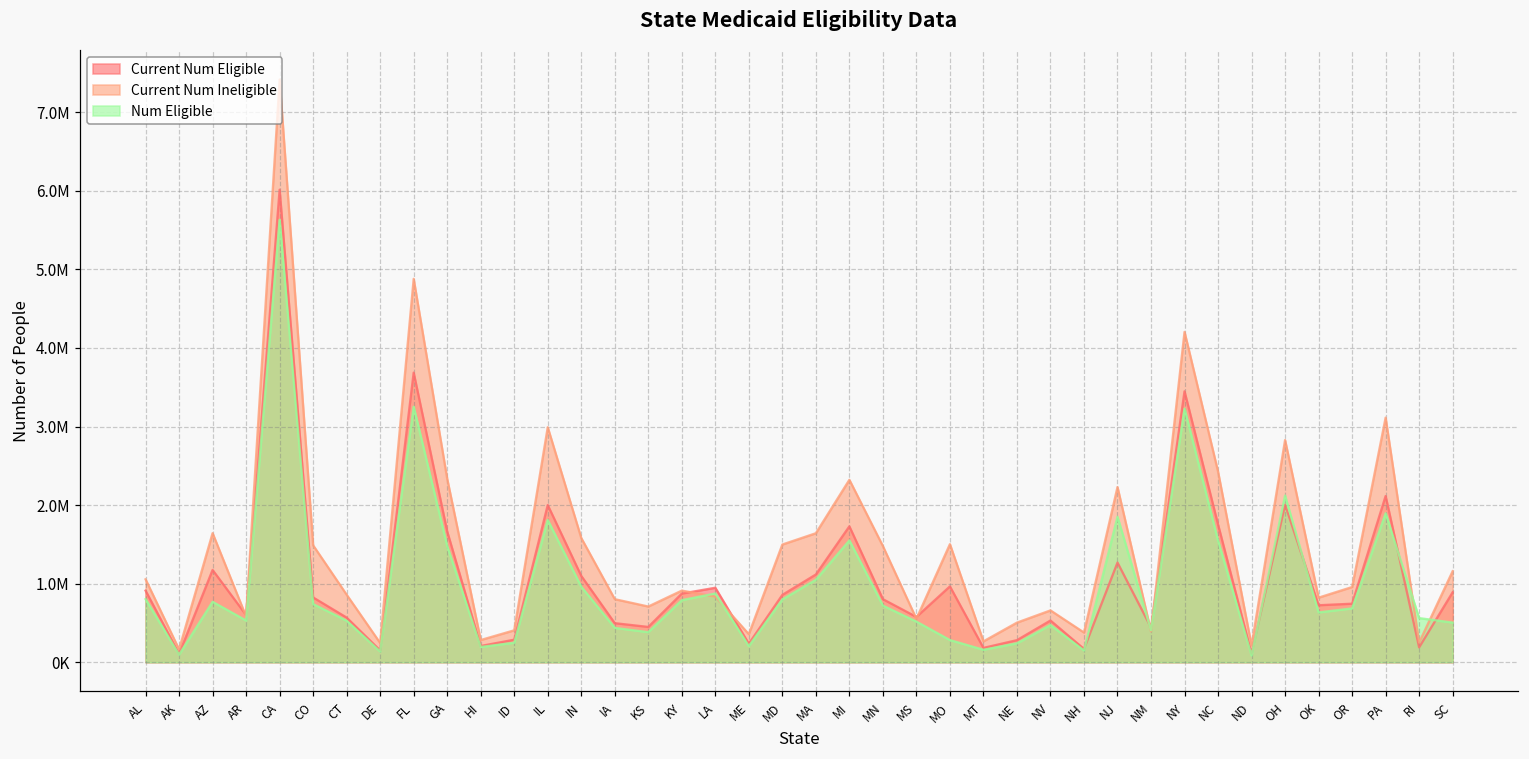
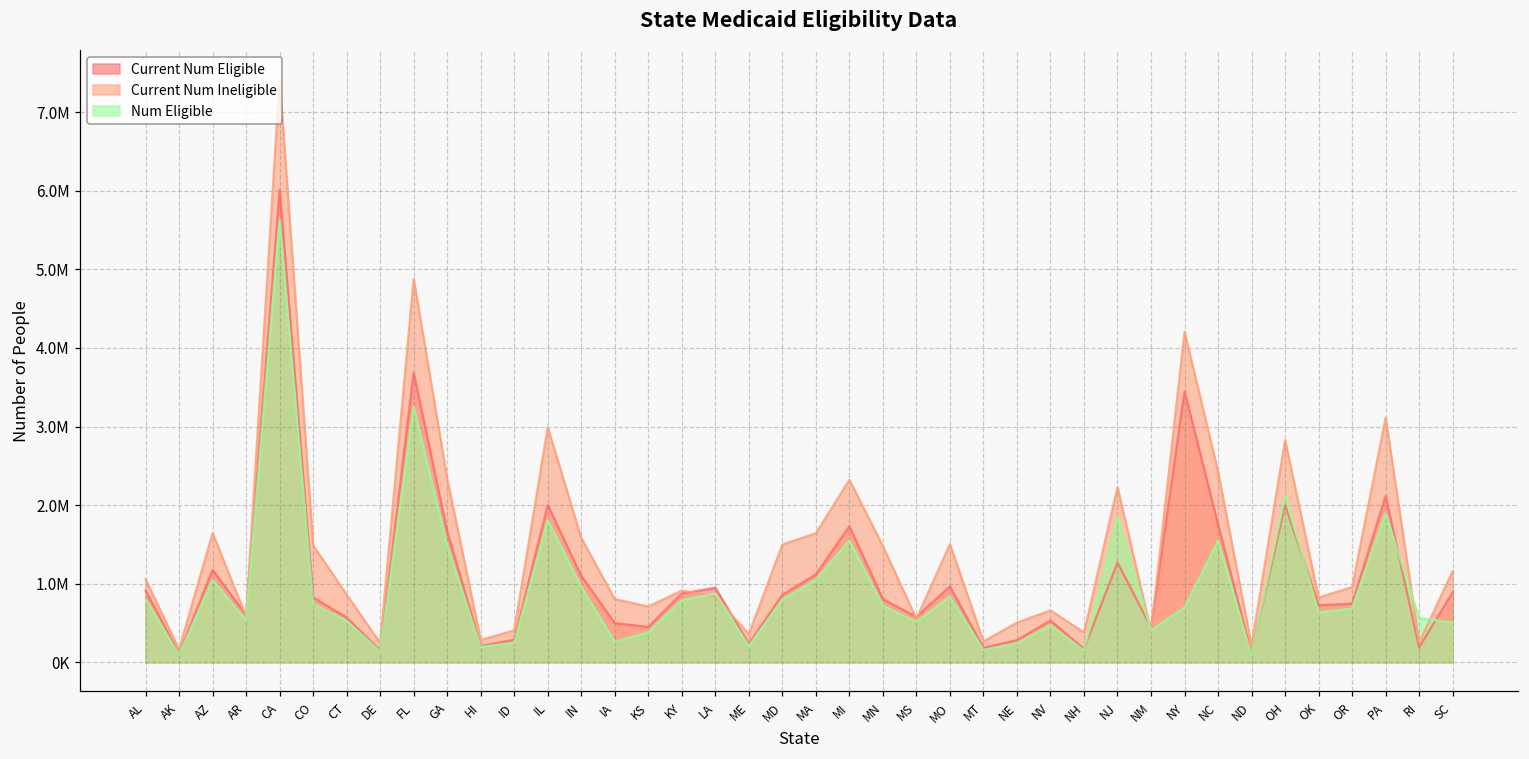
Num Eligible, AZ: 800000 -> 1000000
Num Eligible, IA: 400000 -> 300000
Num Eligible, MO: 300000 -> 800000
Num Eligible, NY: 3200000 -> 700000
